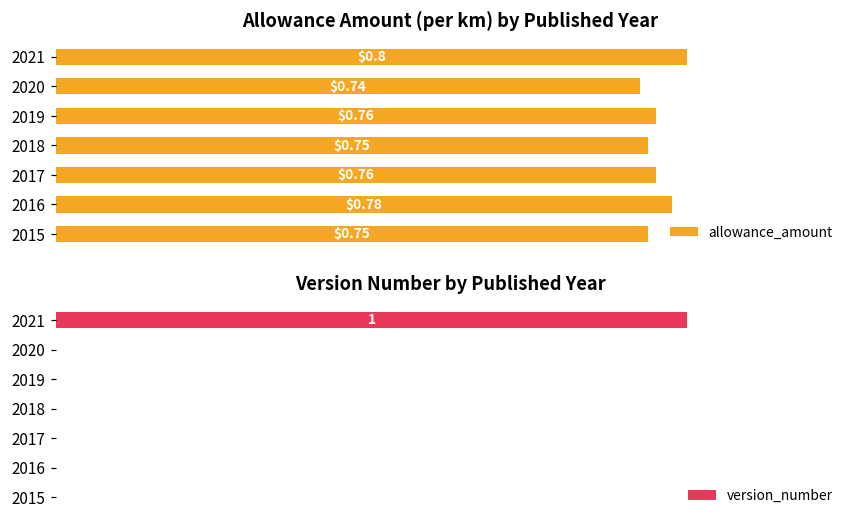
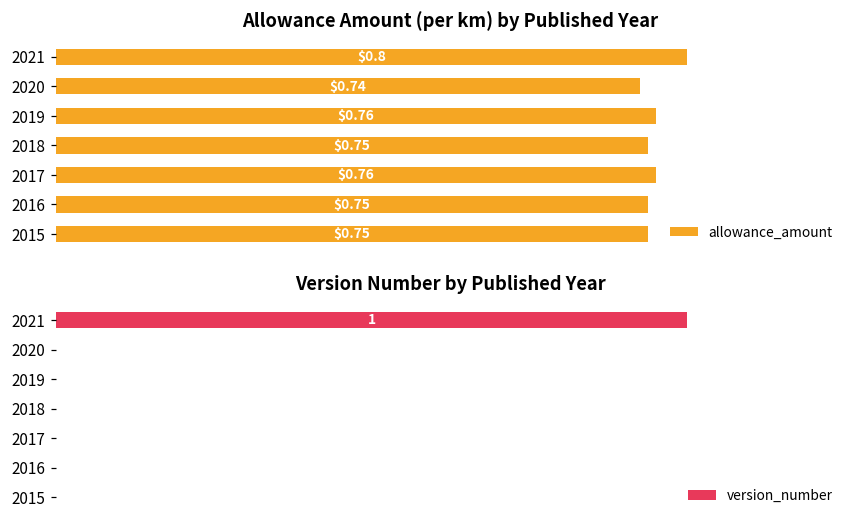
Allowance Amount (per km) by Published Year, 2016: $0.78 -> $0.75
